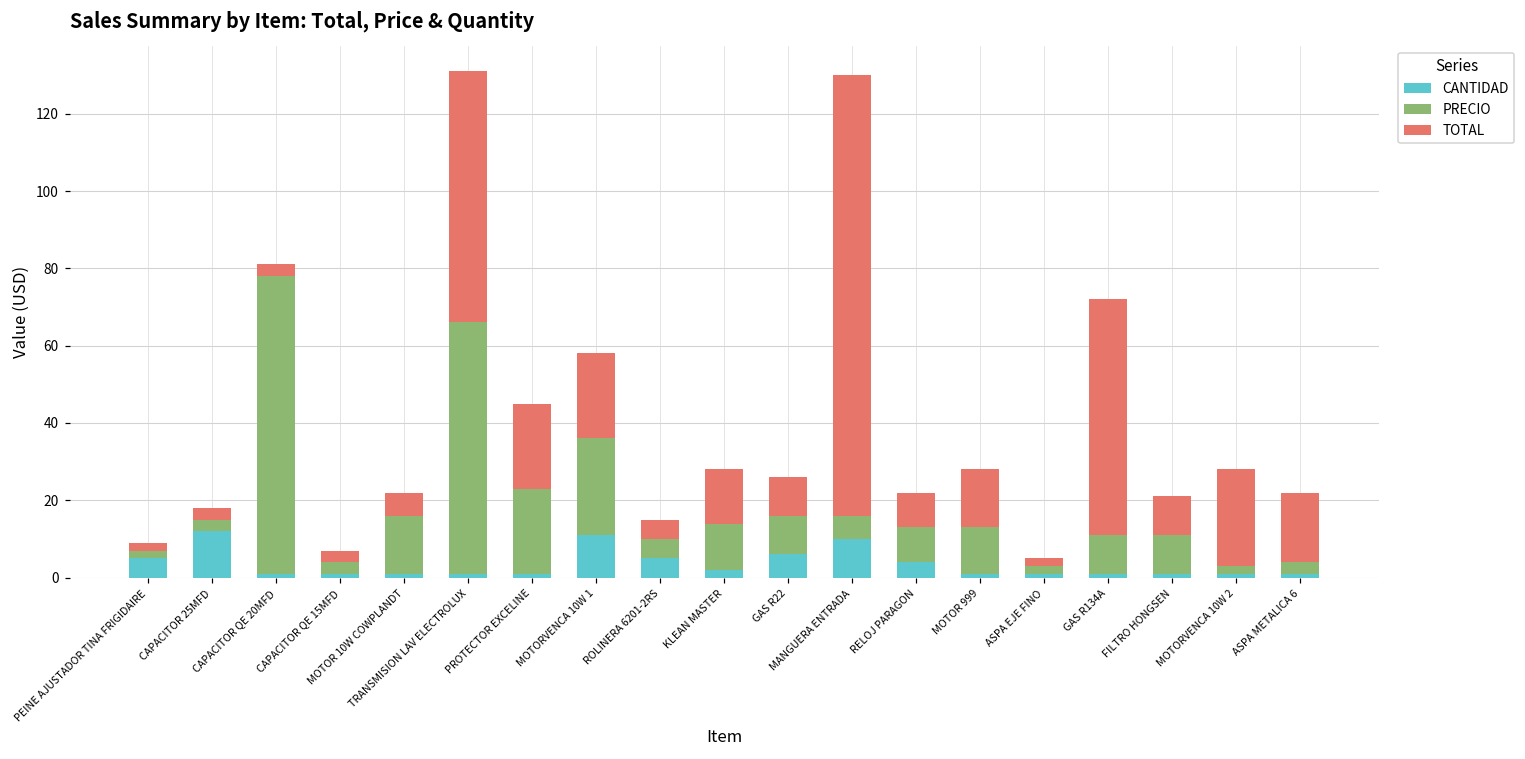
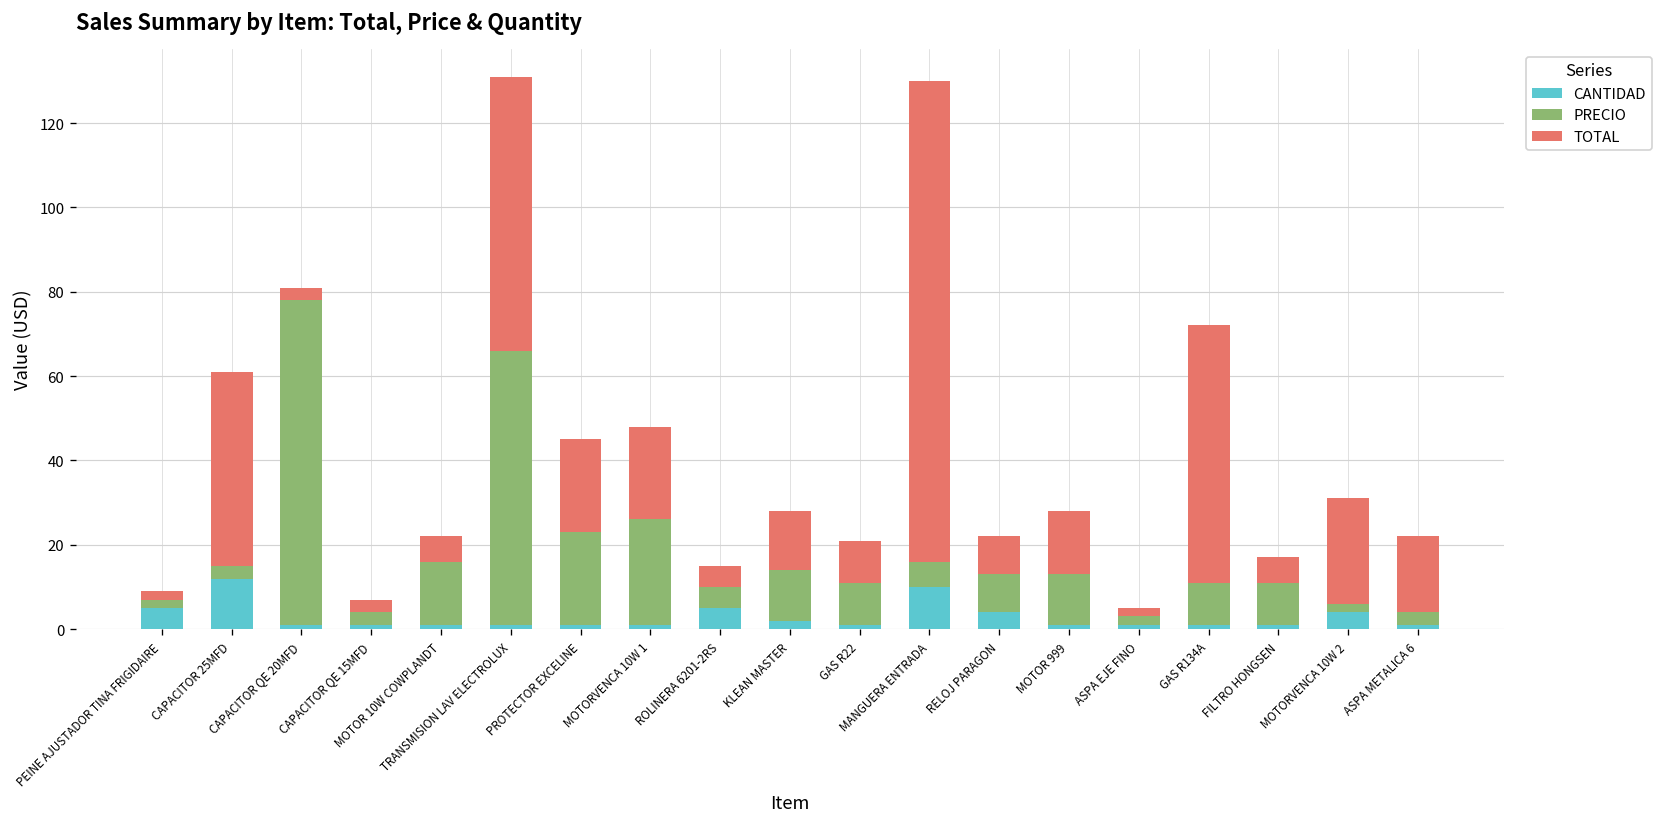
TOTAL, CAPACITOR 25MFD: 3 -> 46
CANTIDAD, MOTORVENCA 10W 1: 11 -> 1
CANTIDAD, GAS R22: 6 -> 1
TOTAL, FILTRO HONGSEN: 10 -> 6
CANTIDAD, MOTORVENCA 10W 2: 1 -> 4
